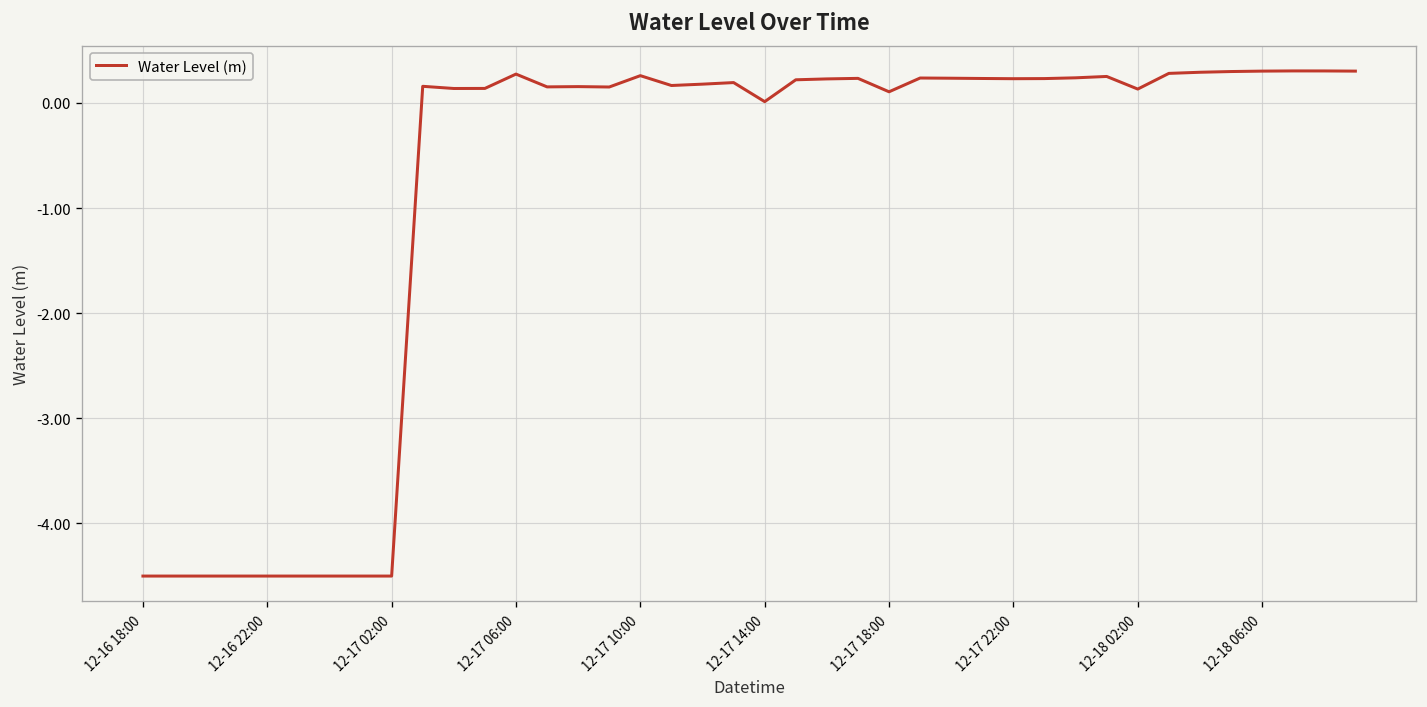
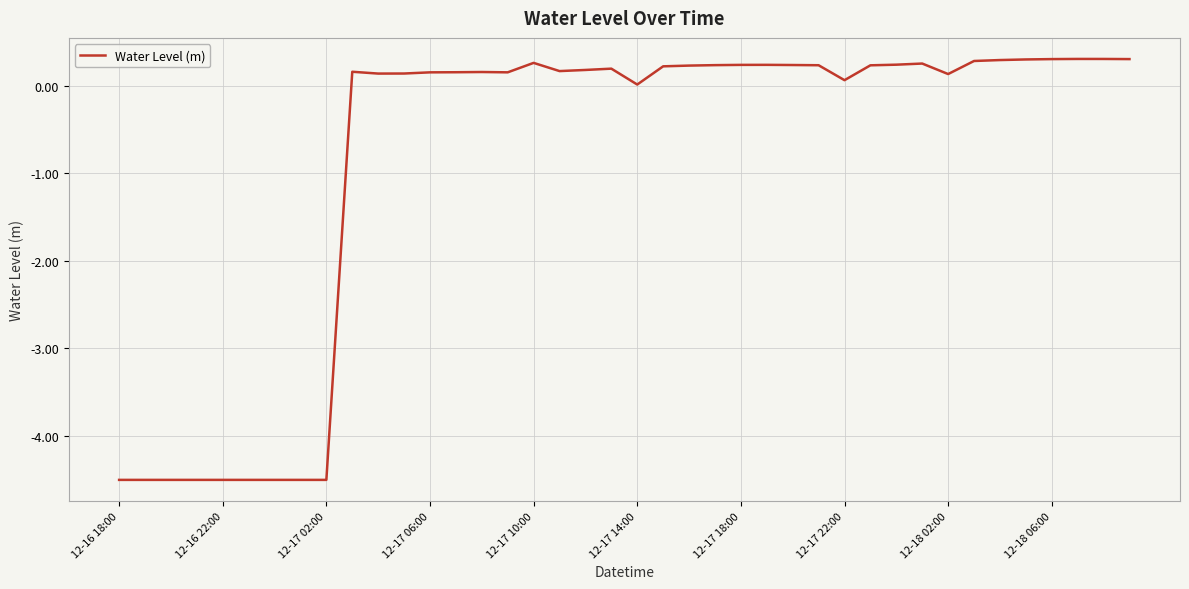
12-17 06:00: 0.3 -> 0.2
12-17 18:00: 0.1 -> 0.2
12-17 22:00: 0.2 -> 0.1
